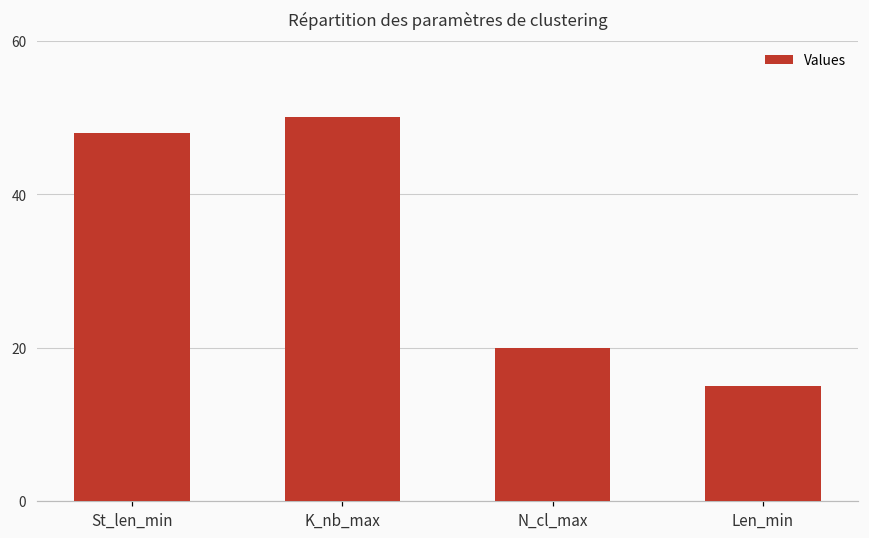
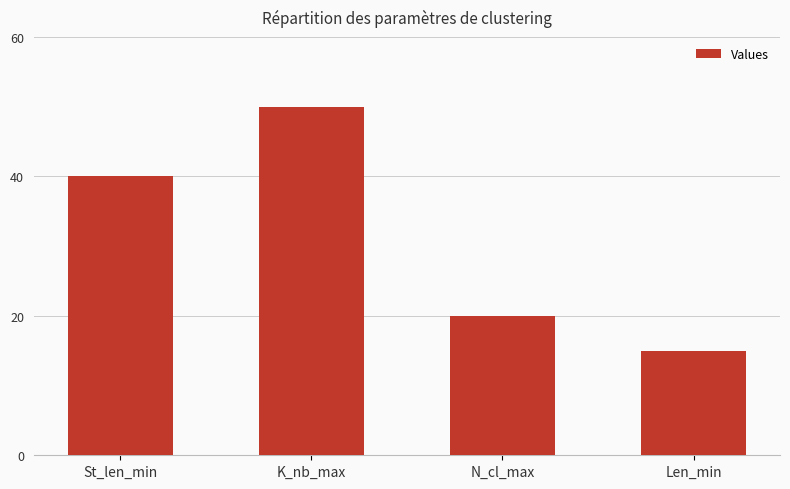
St_len_min: 48 -> 40
